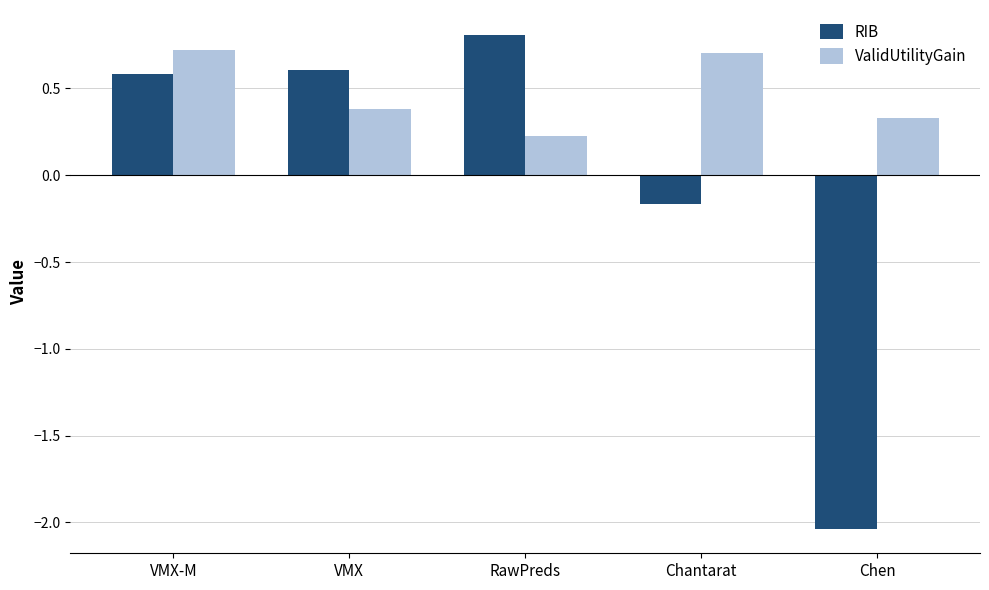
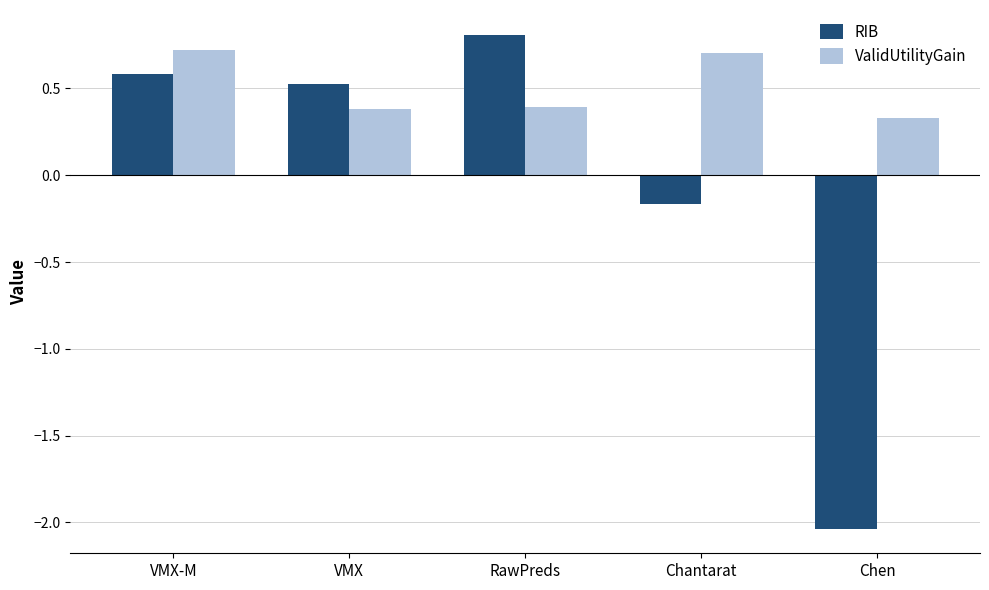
RIB, VMX: 0.61 -> 0.52
ValidUtilityGain, RawPreds: 0.23 -> 0.39
